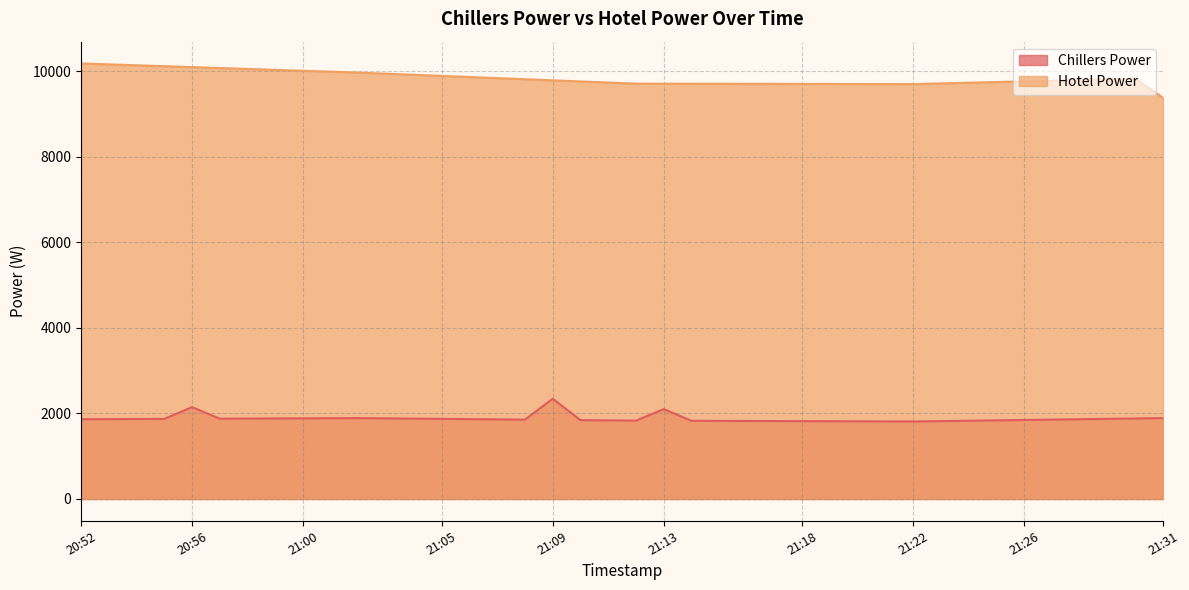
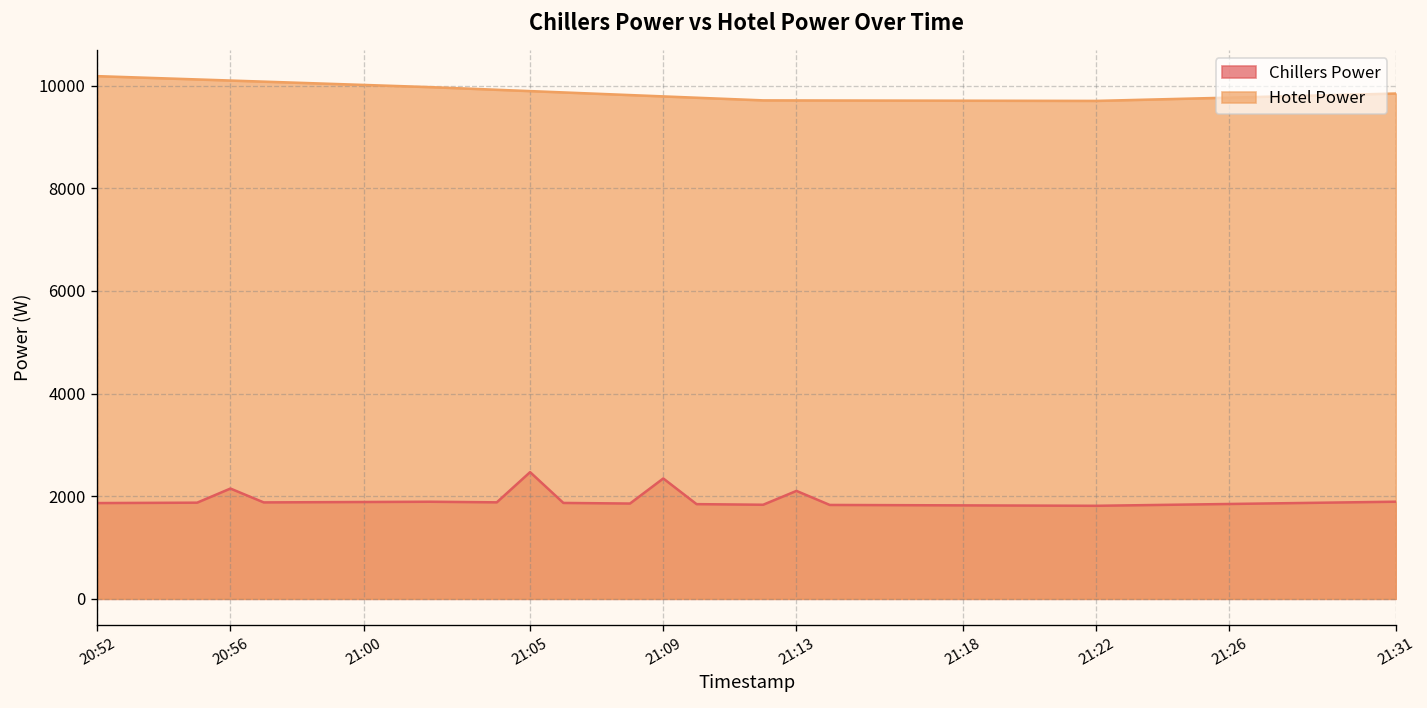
Chillers Power, 21:05: 1900 -> 2500
Hotel Power, 21:31: 9400 -> 9800
